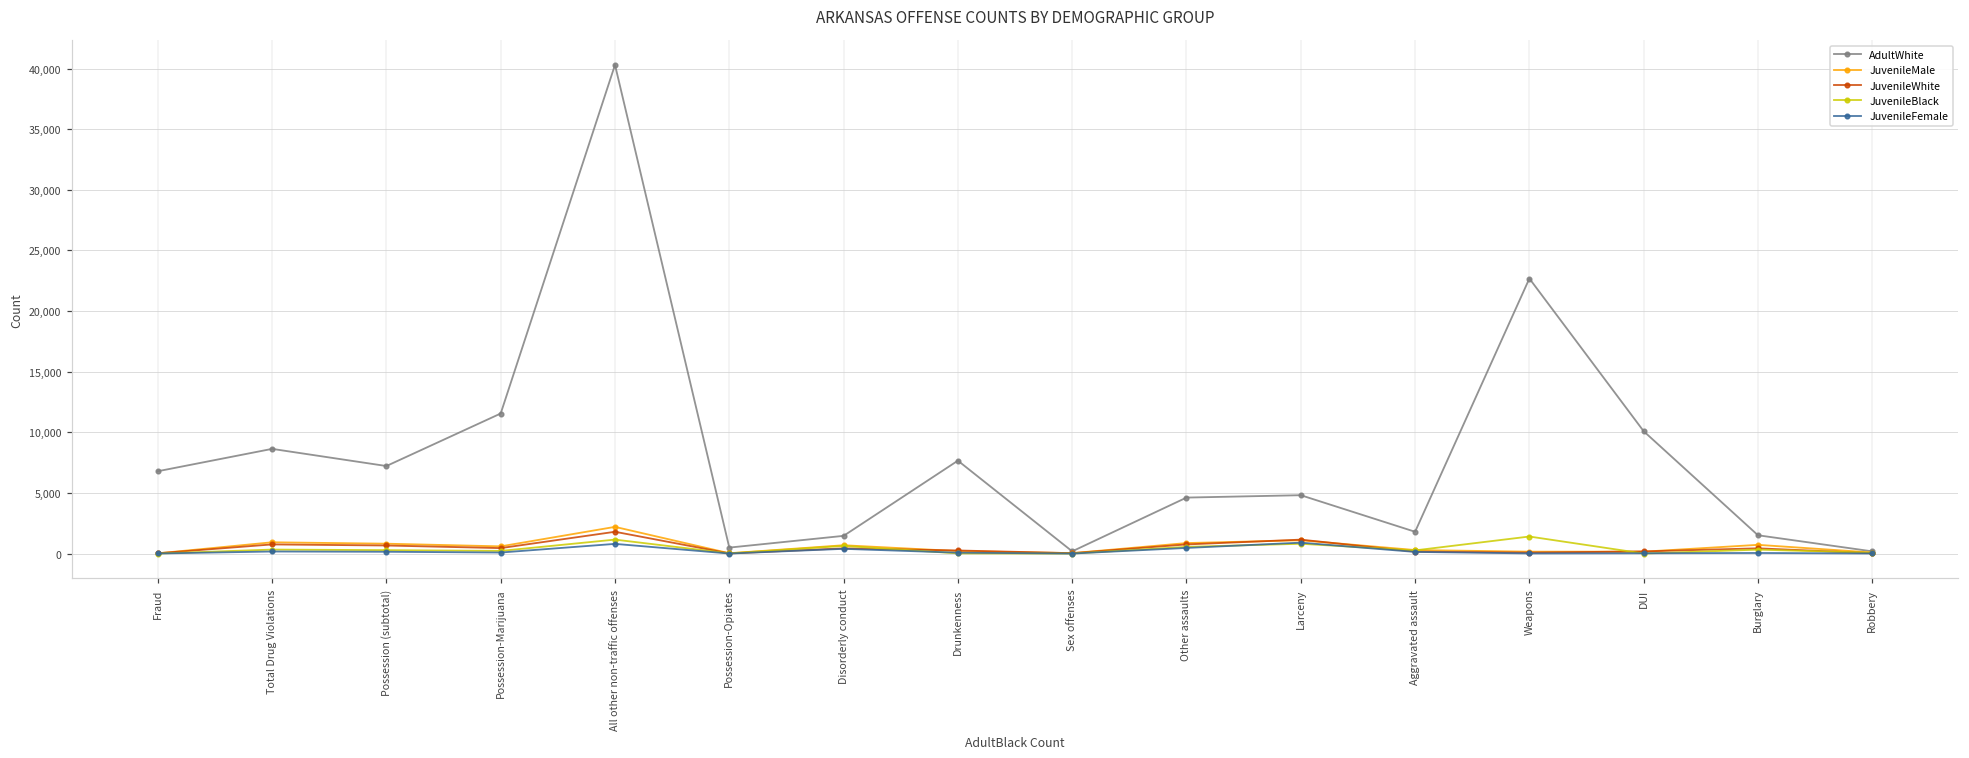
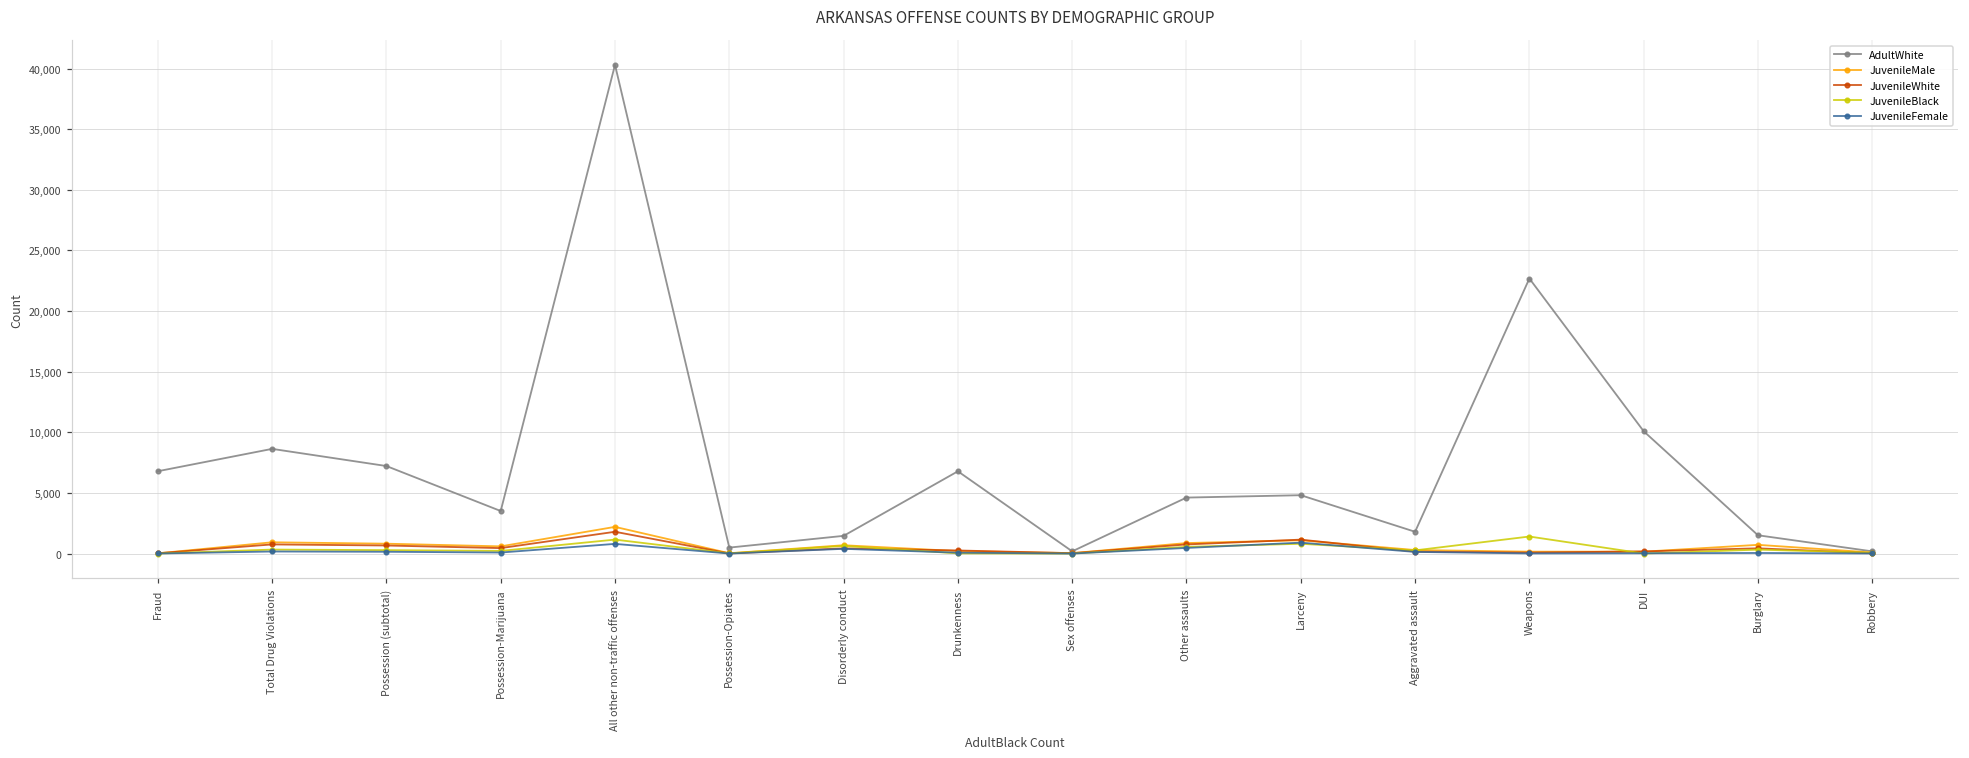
AdultWhite, Possession-Marijuana: 11,600 -> 3,500
AdultWhite, Drunkenness: 7,700 -> 6,800
